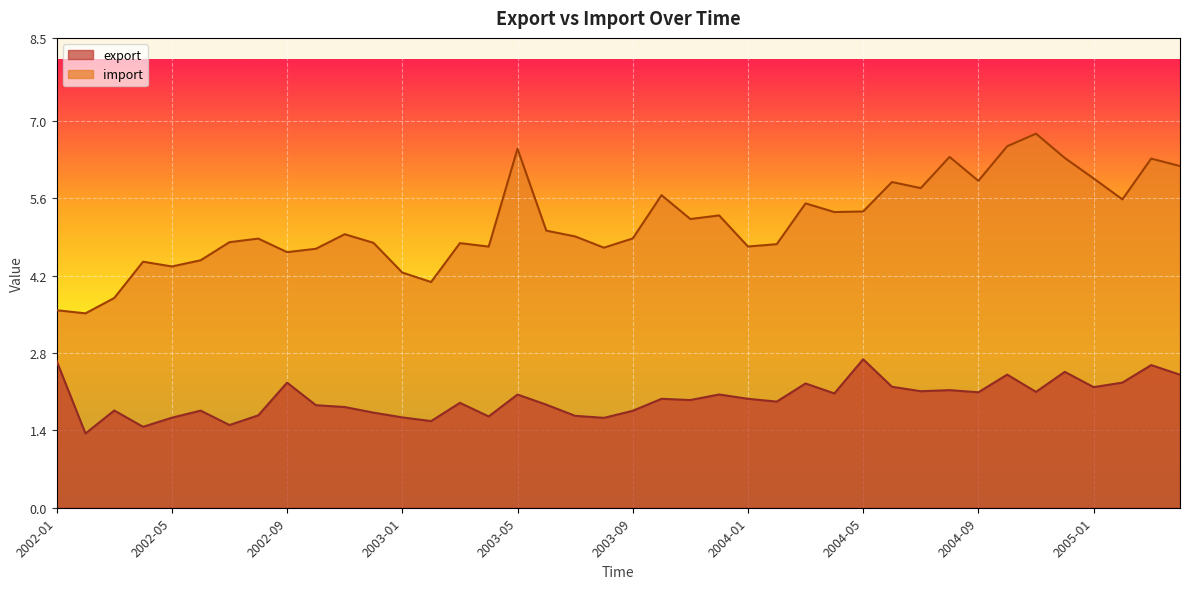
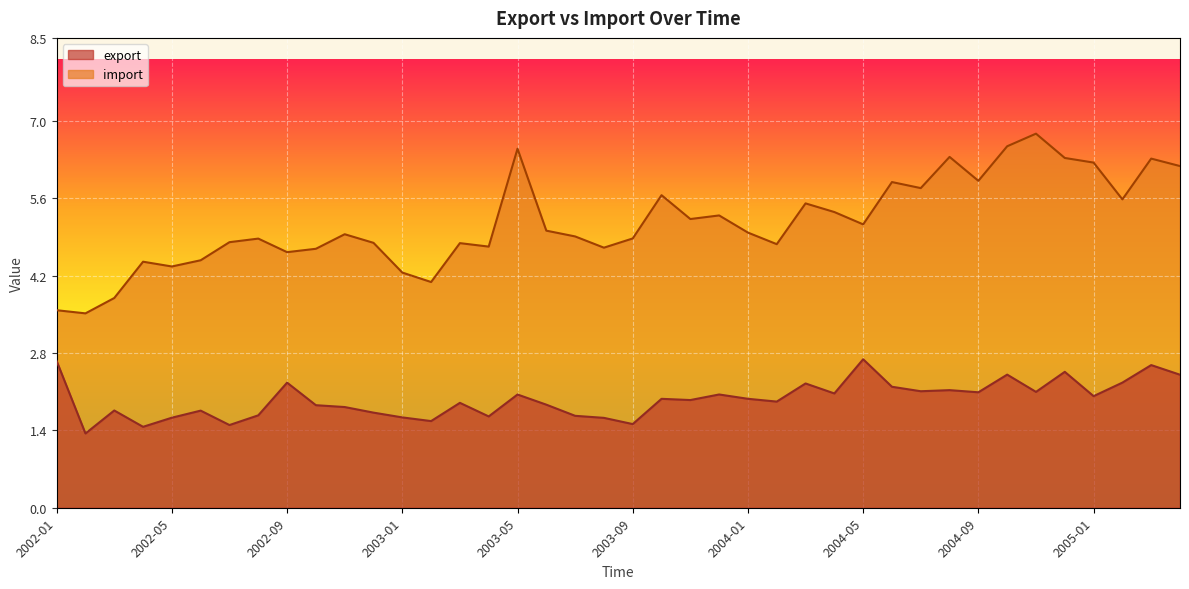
export, 2003-09: 1.8 -> 1.5
import, 2004-01: 4.7 -> 5.0
import, 2004-05: 5.4 -> 5.1
export, 2005-01: 2.2 -> 2.0
import, 2005-01: 6.0 -> 6.2
